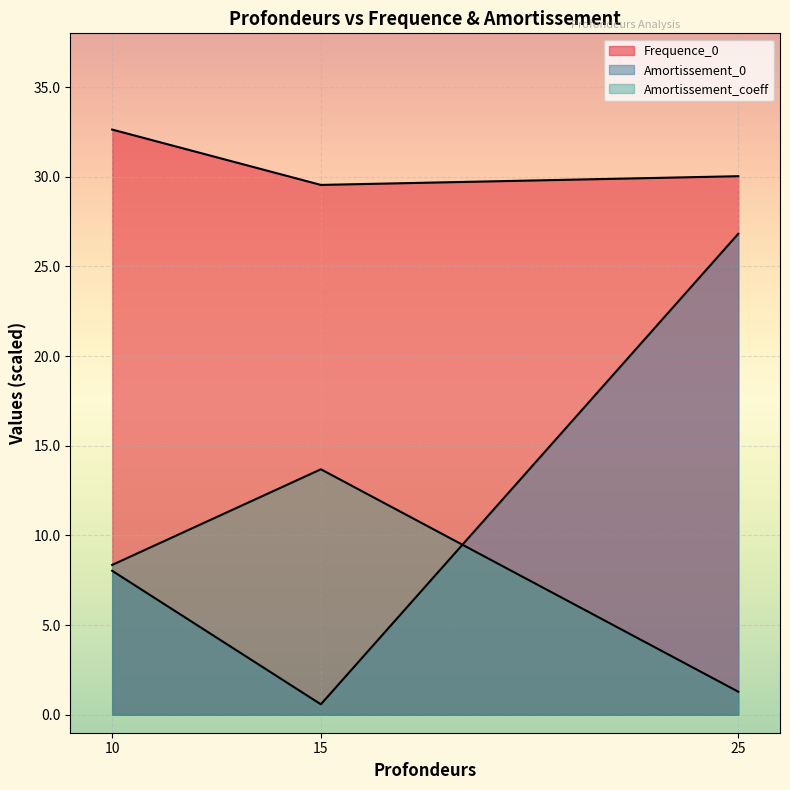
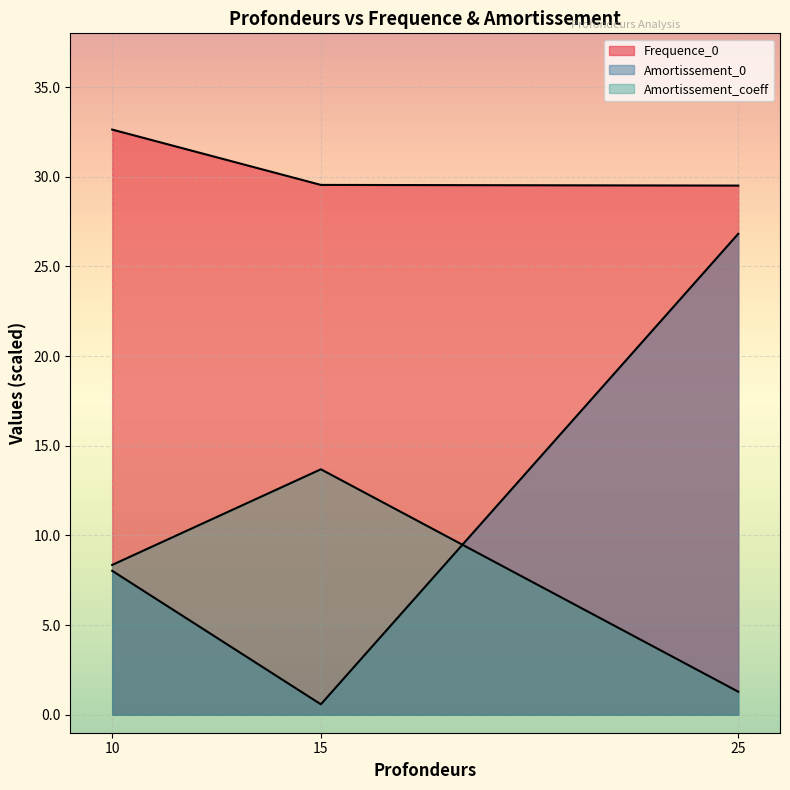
Frequence_0, 25: 30.0 -> 29.5
